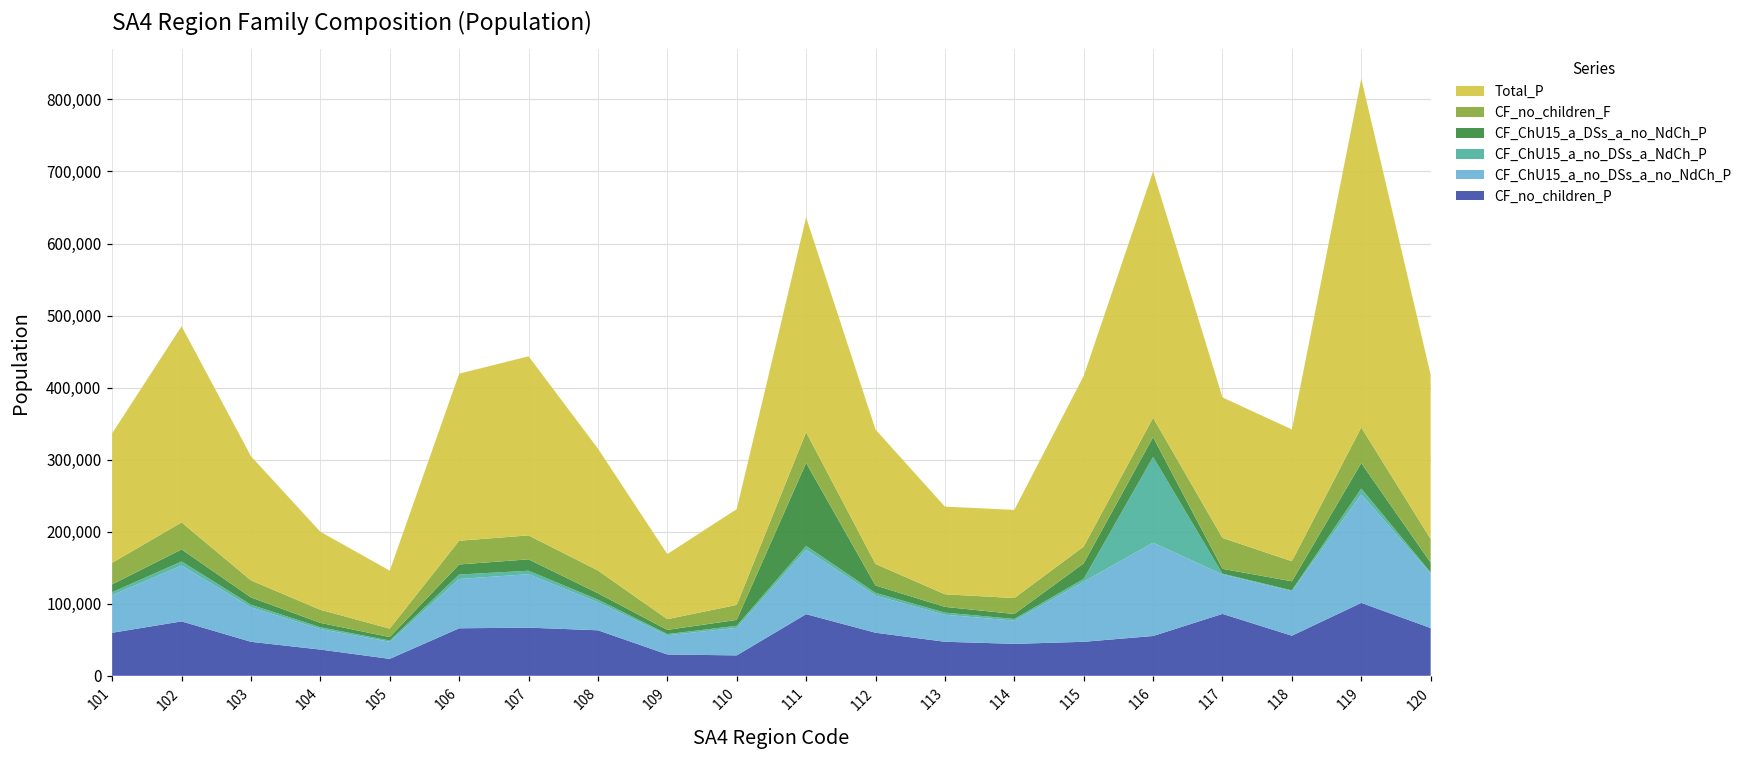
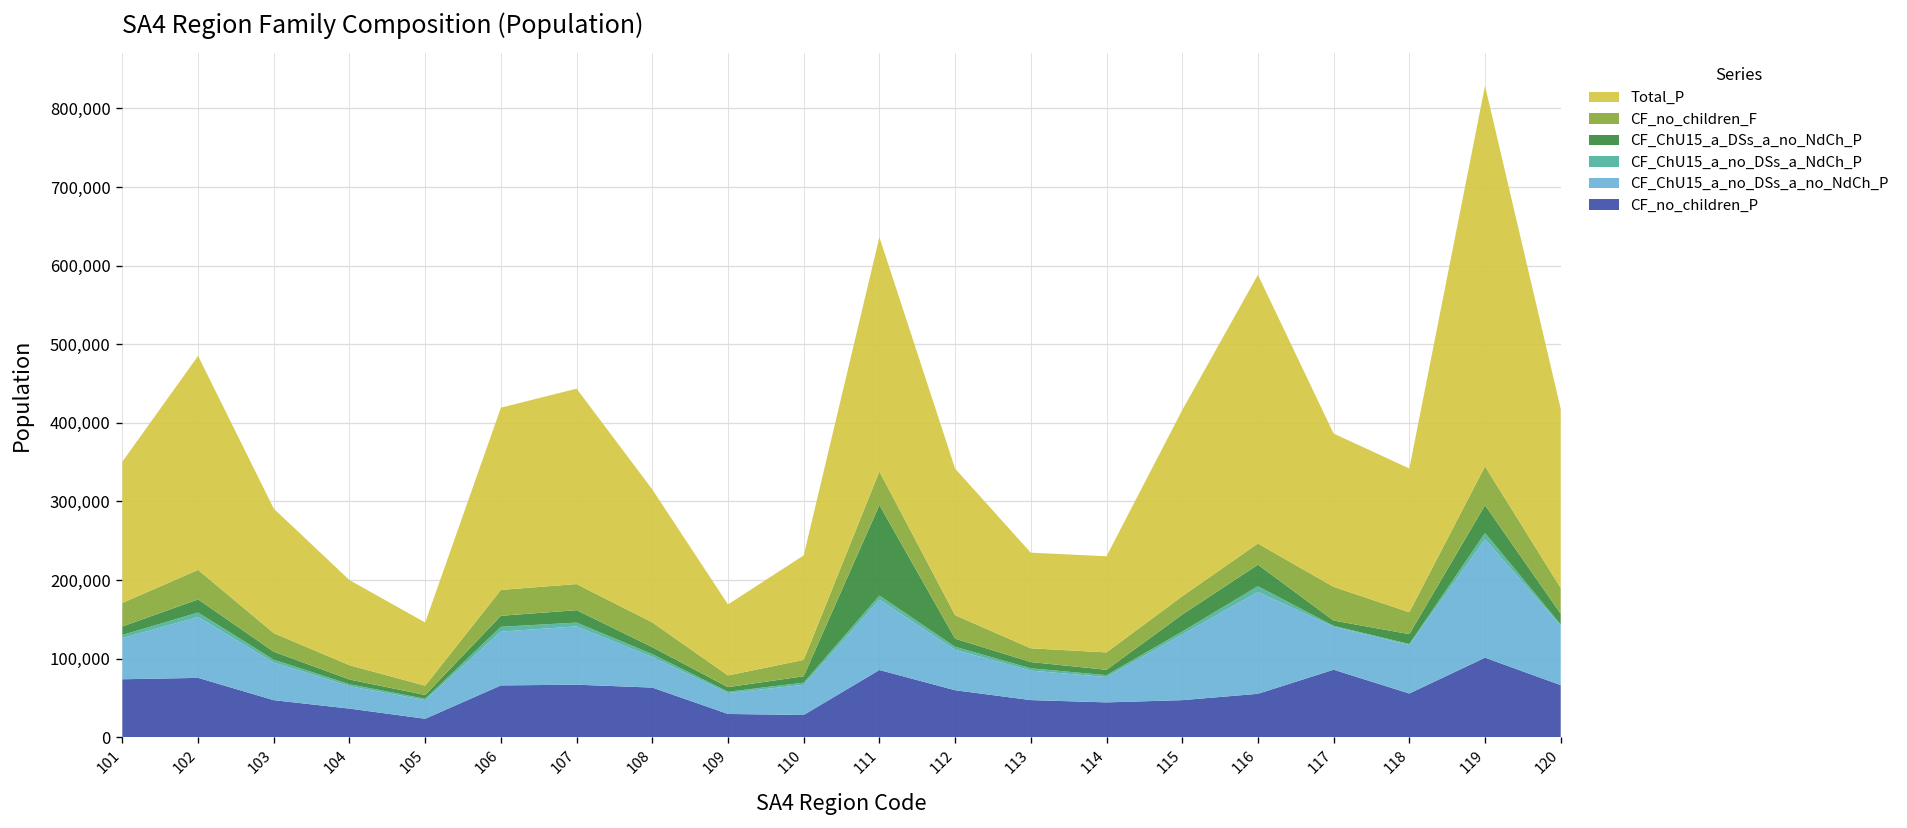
CF_no_children_P, 101: 60,000 -> 70,000
Total_P, 103: 170,000 -> 160,000
CF_ChU15_a_no_DSs_a_NdCh_P, 116: 120,000 -> 10,000
